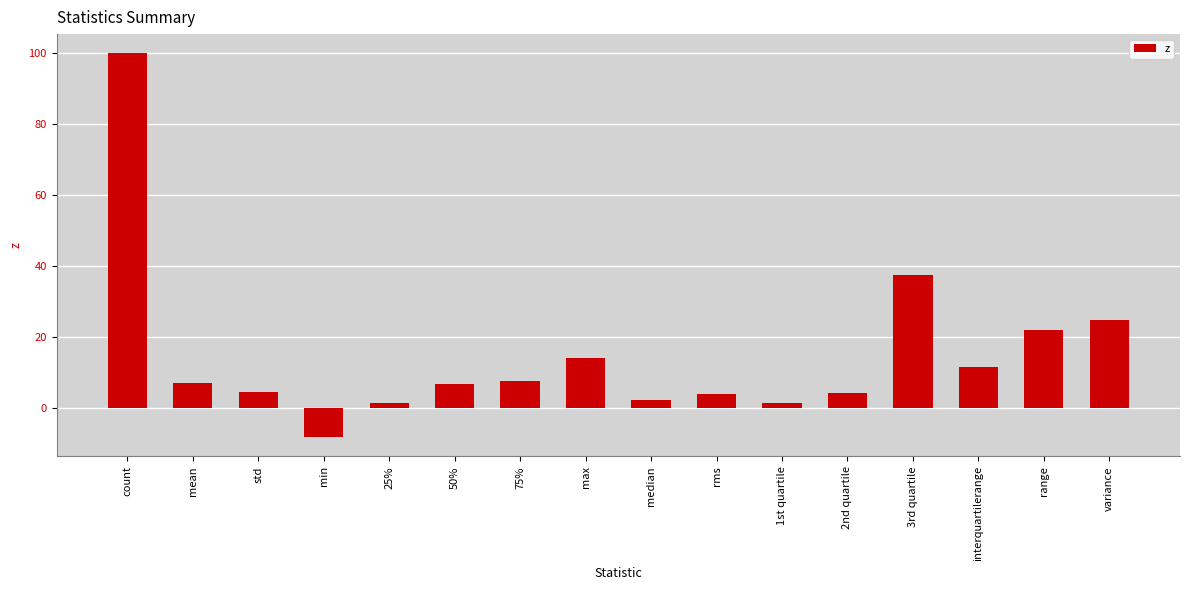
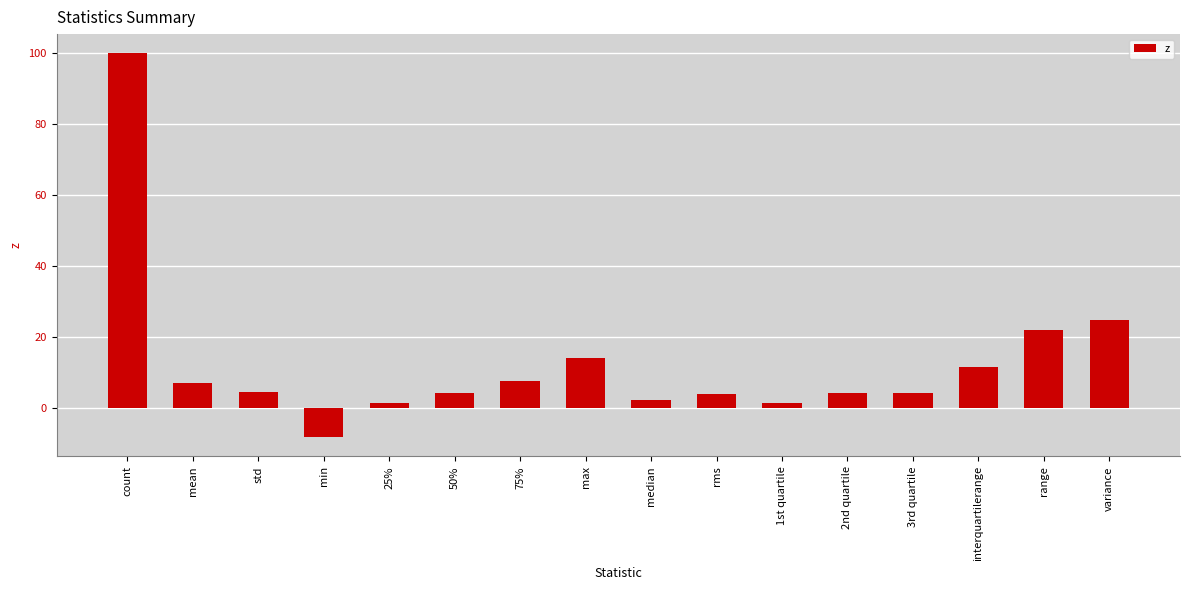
50%: 7 -> 4
3rd quartile: 38 -> 4
